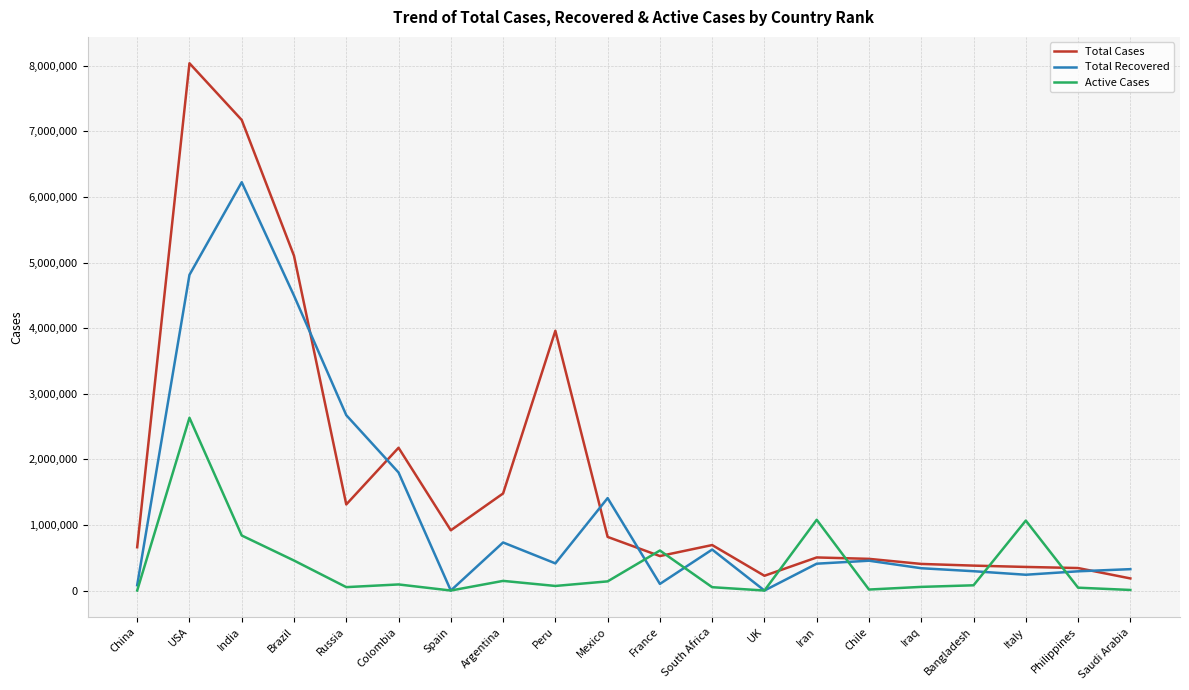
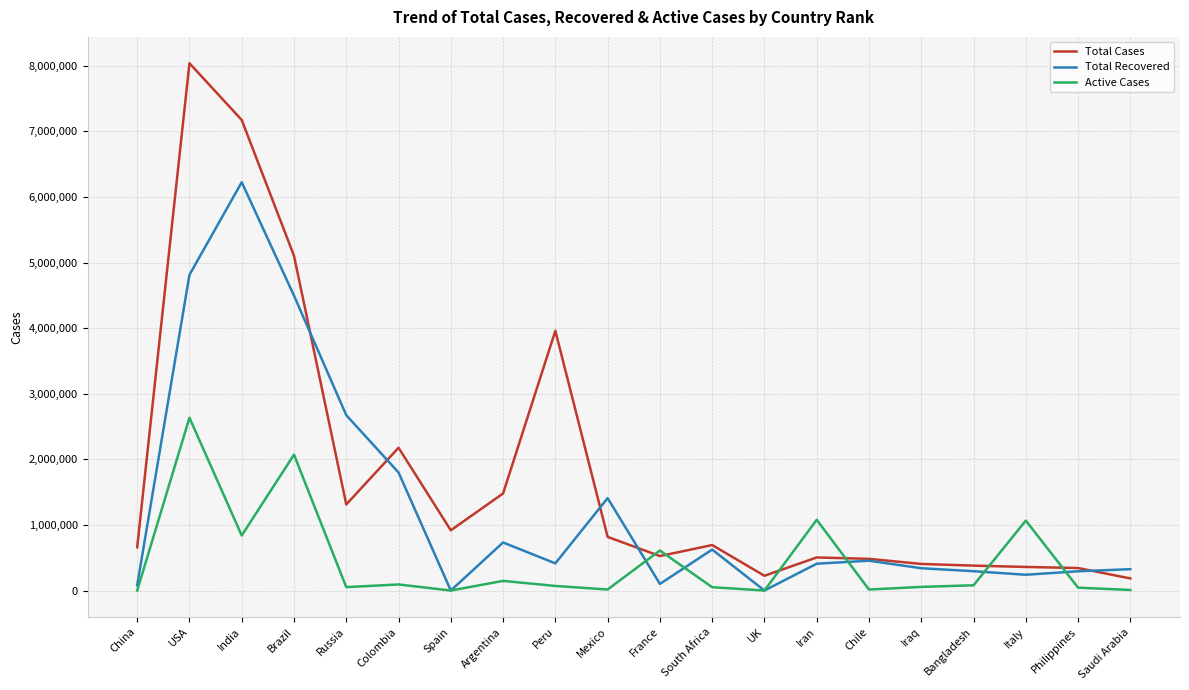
Active Cases, Brazil: 500,000 -> 2,100,000
Active Cases, Mexico: 100,000 -> 0
